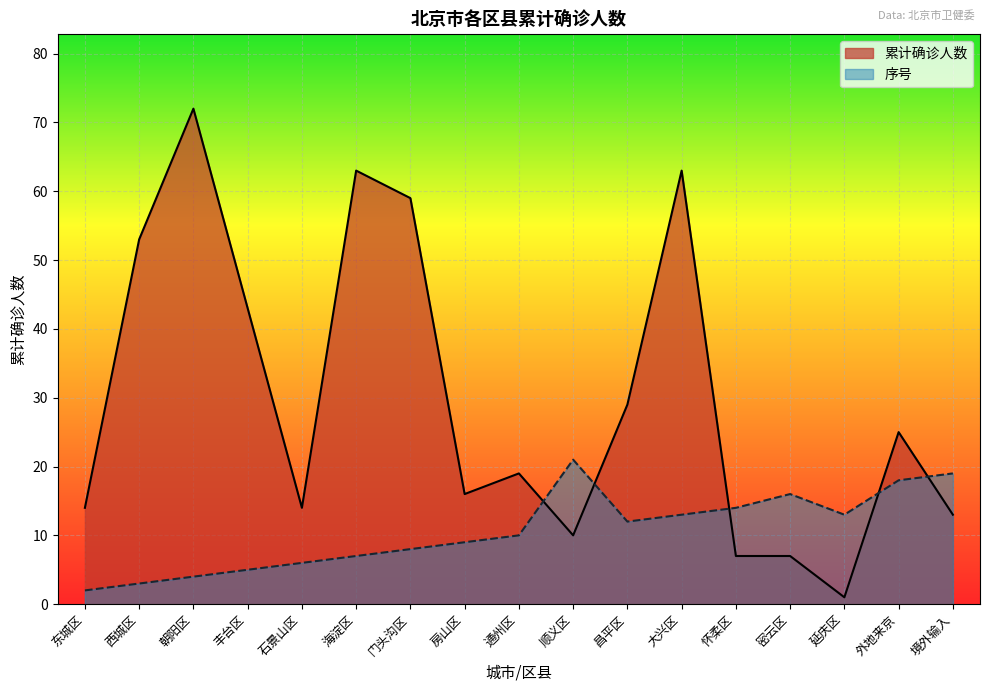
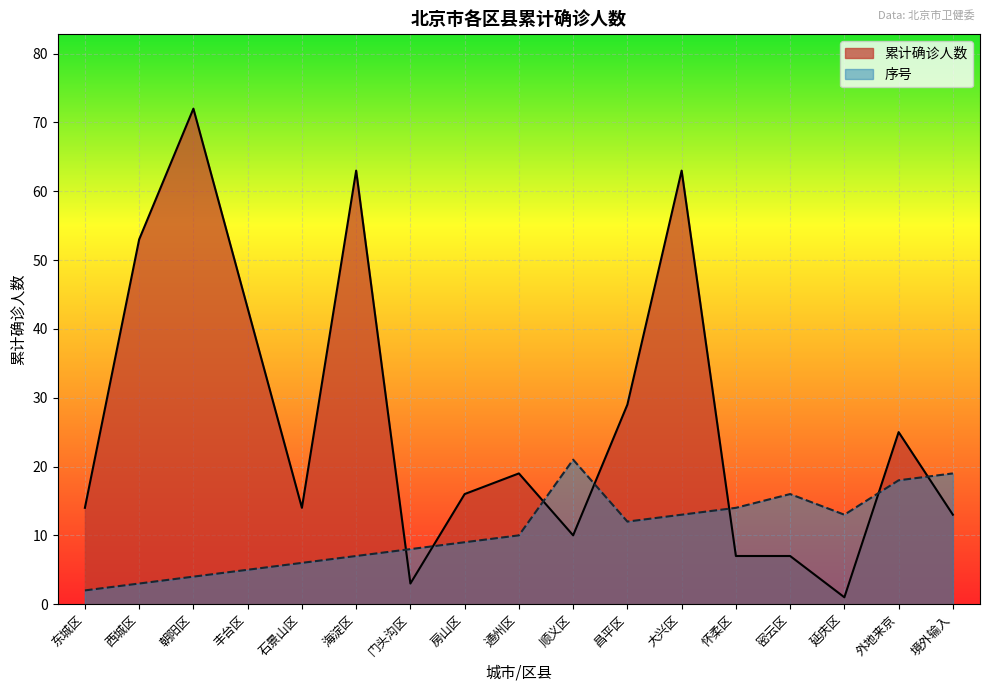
累计确诊人数, 门头沟区: 59 -> 3
